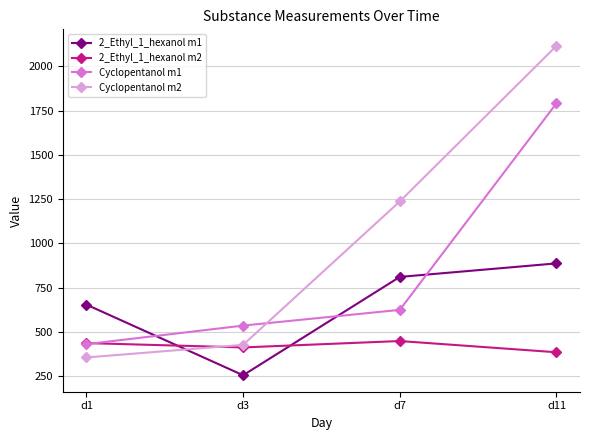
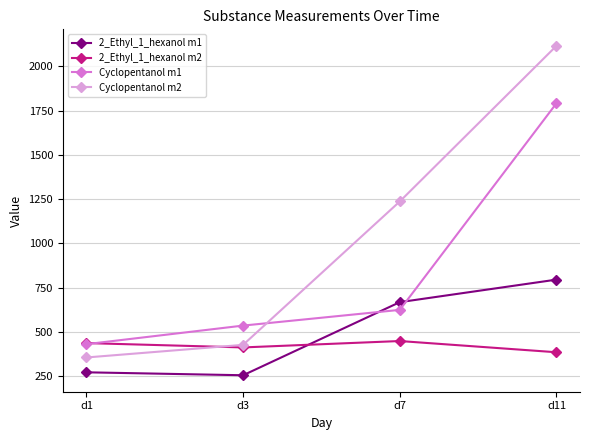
2_Ethyl_1_hexanol m1, d1: 650 -> 270
2_Ethyl_1_hexanol m1, d7: 810 -> 670
2_Ethyl_1_hexanol m1, d11: 890 -> 800
